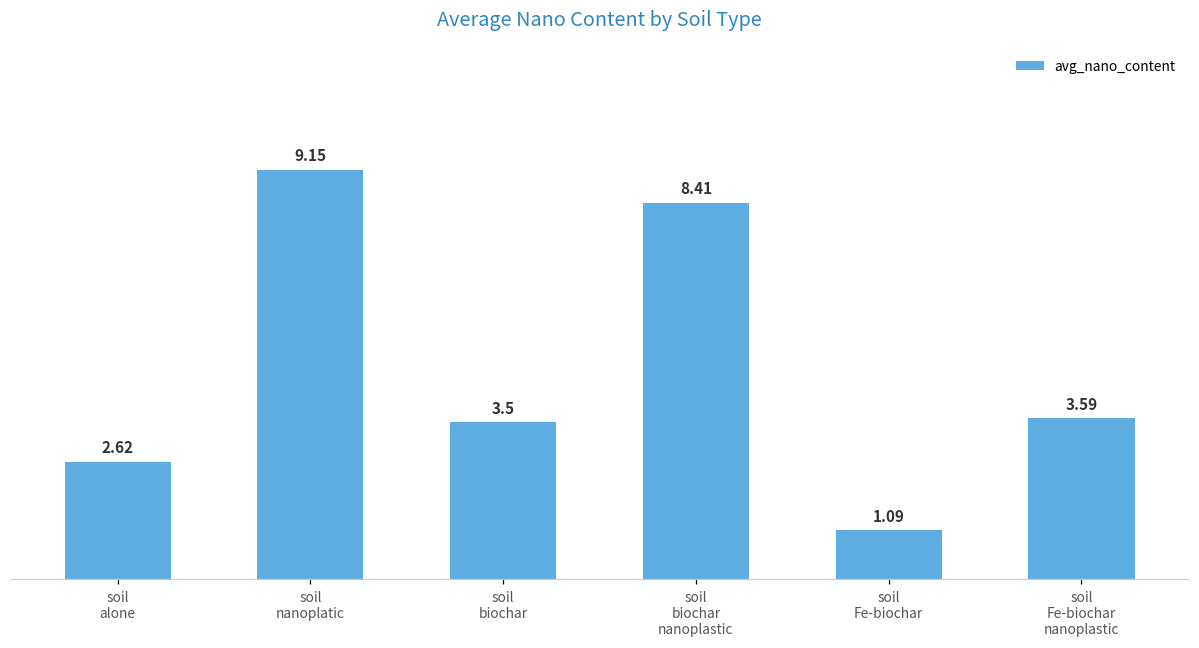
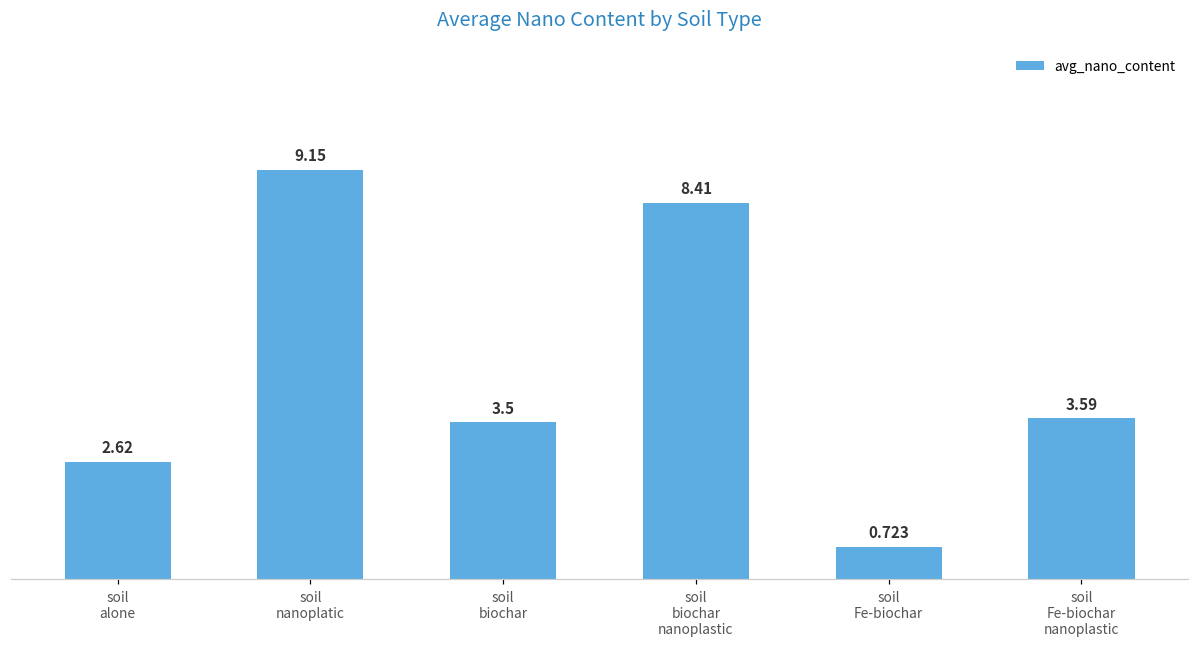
soil Fe-biochar: 1.09 -> 0.723
